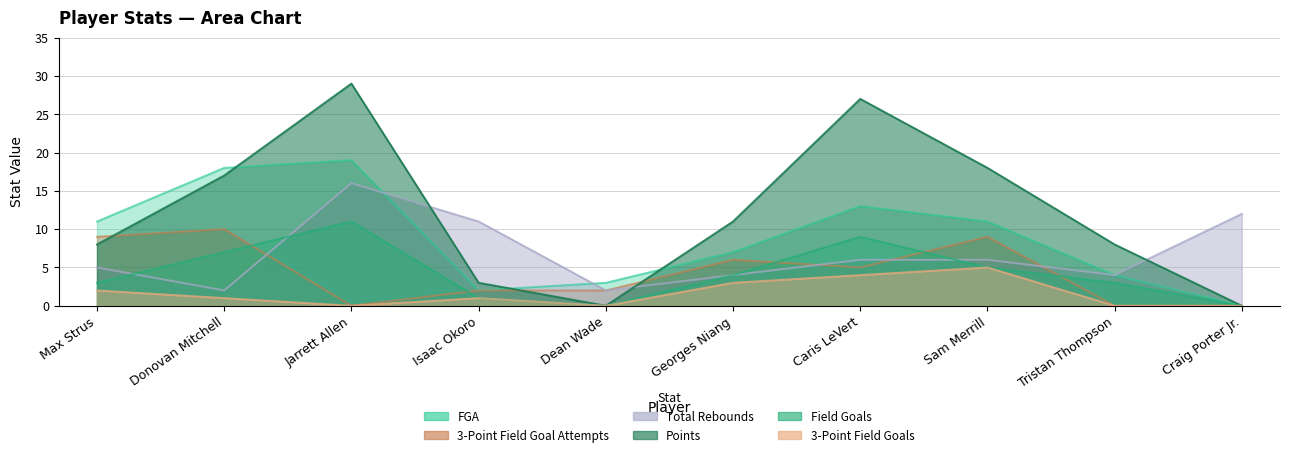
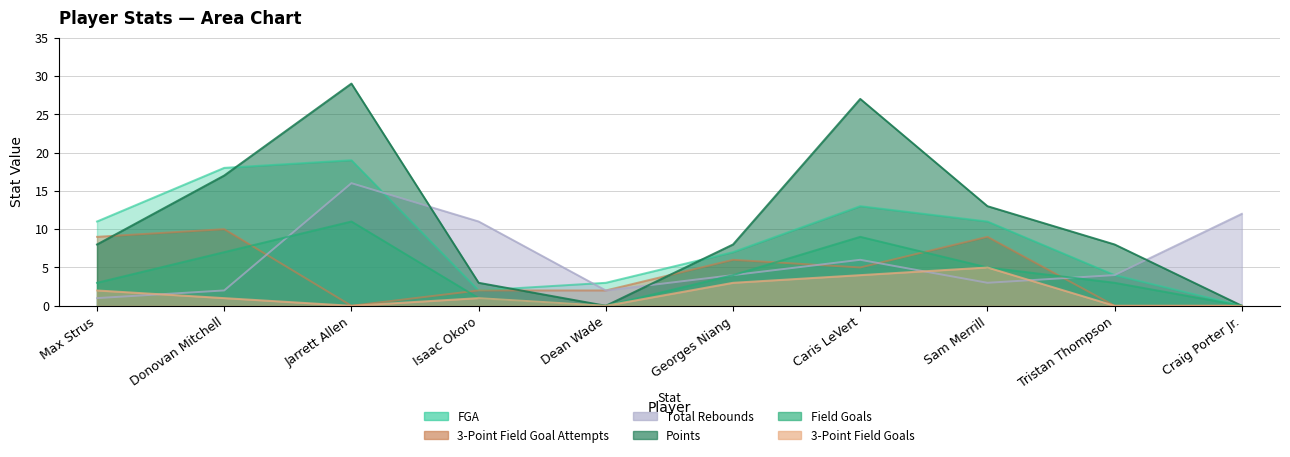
Total Rebounds, Max Strus: 5 -> 1
Points, Georges Niang: 11 -> 8
Total Rebounds, Sam Merrill: 6 -> 3
Points, Sam Merrill: 18 -> 13
